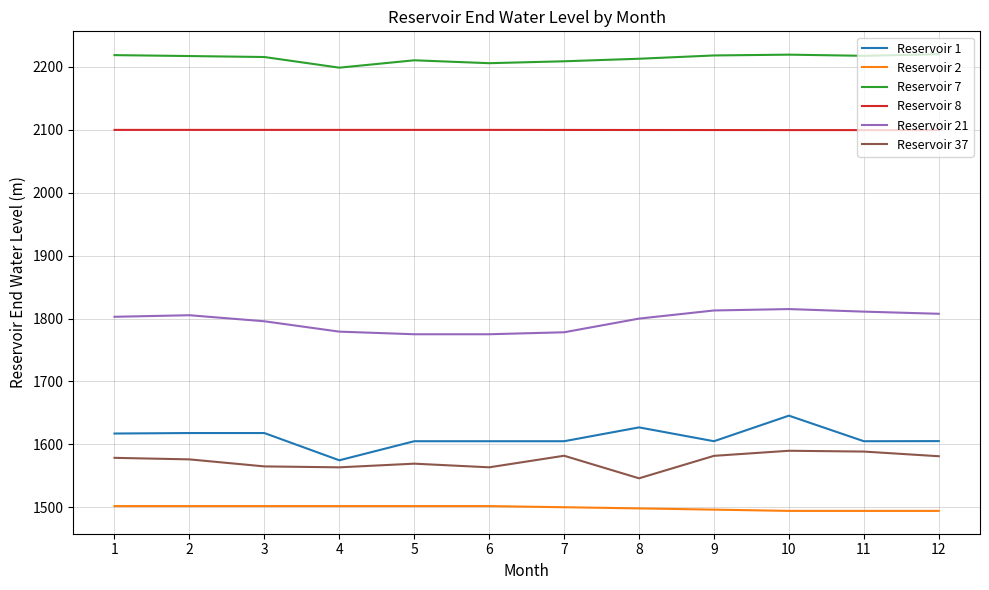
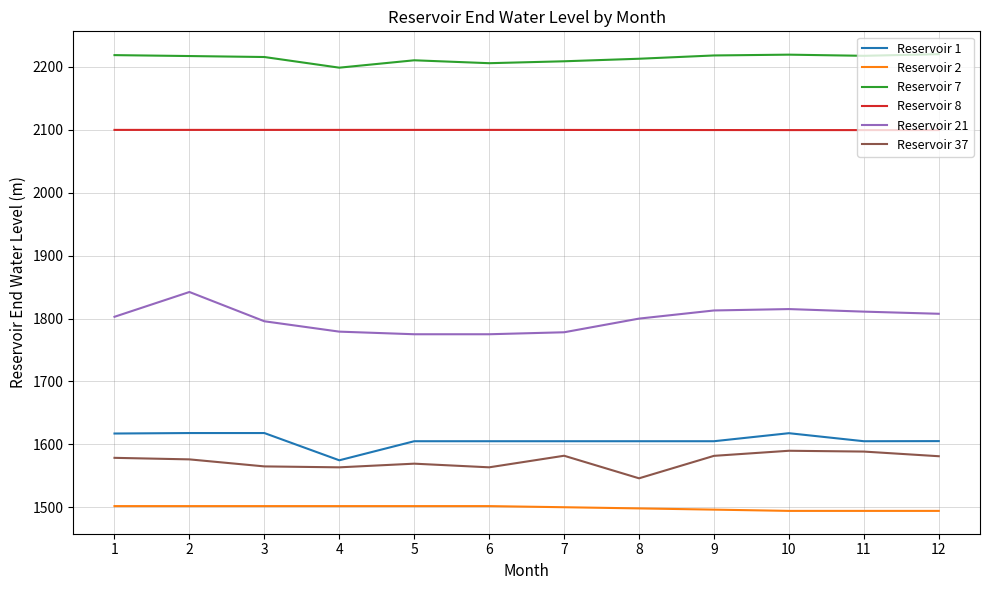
Reservoir 21, 2: 1810 -> 1840
Reservoir 1, 8: 1630 -> 1600
Reservoir 1, 10: 1650 -> 1620
